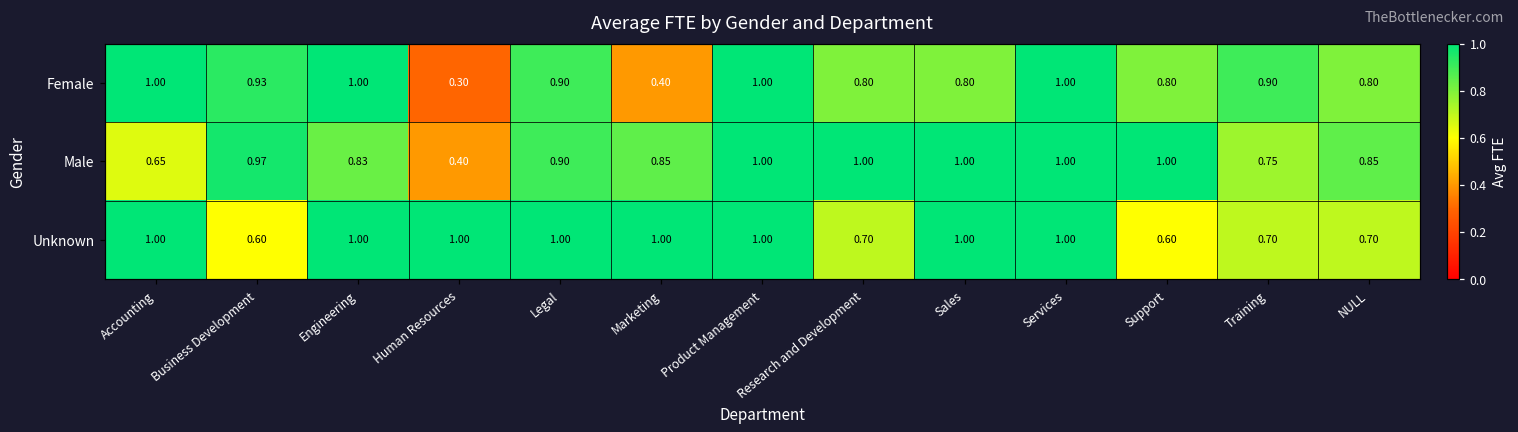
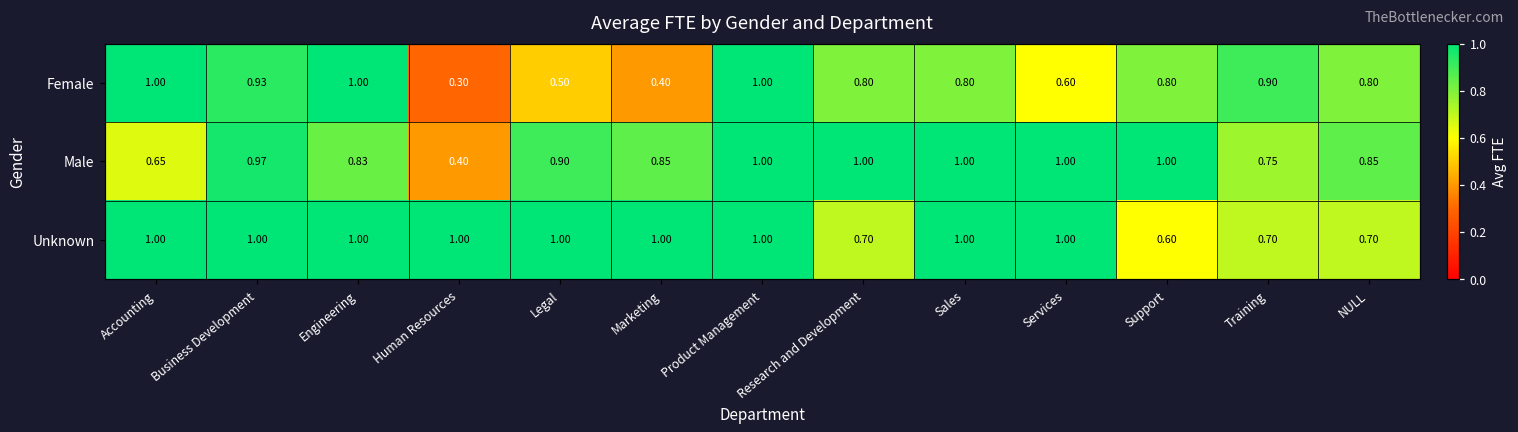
Female, Legal: 0.90 -> 0.50
Female, Services: 1.00 -> 0.60
Unknown, Business Development: 0.60 -> 1.00
